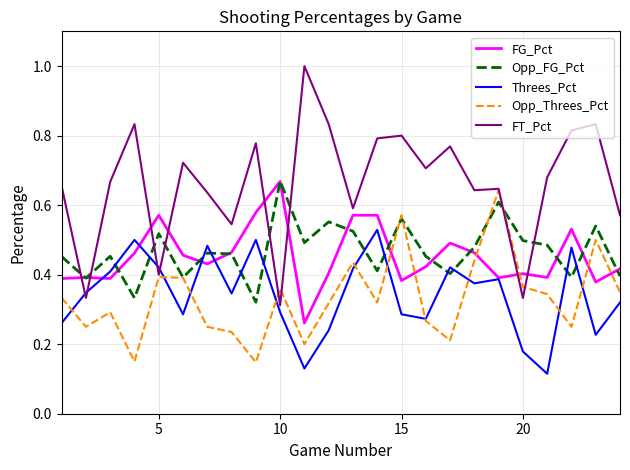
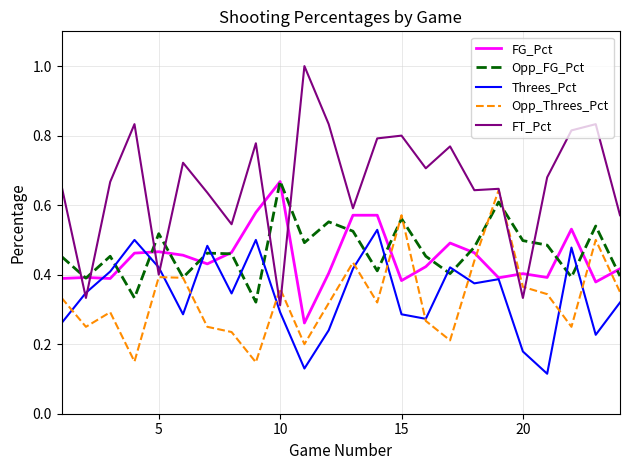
FG_Pct, 5: 0.57 -> 0.47
